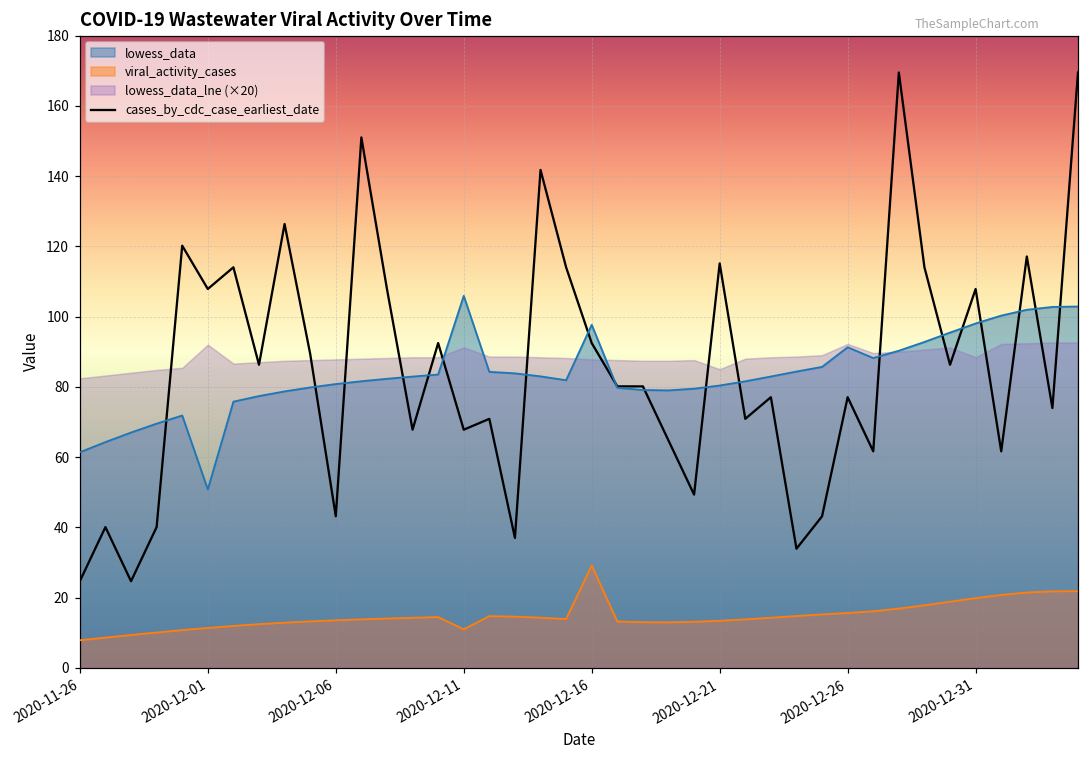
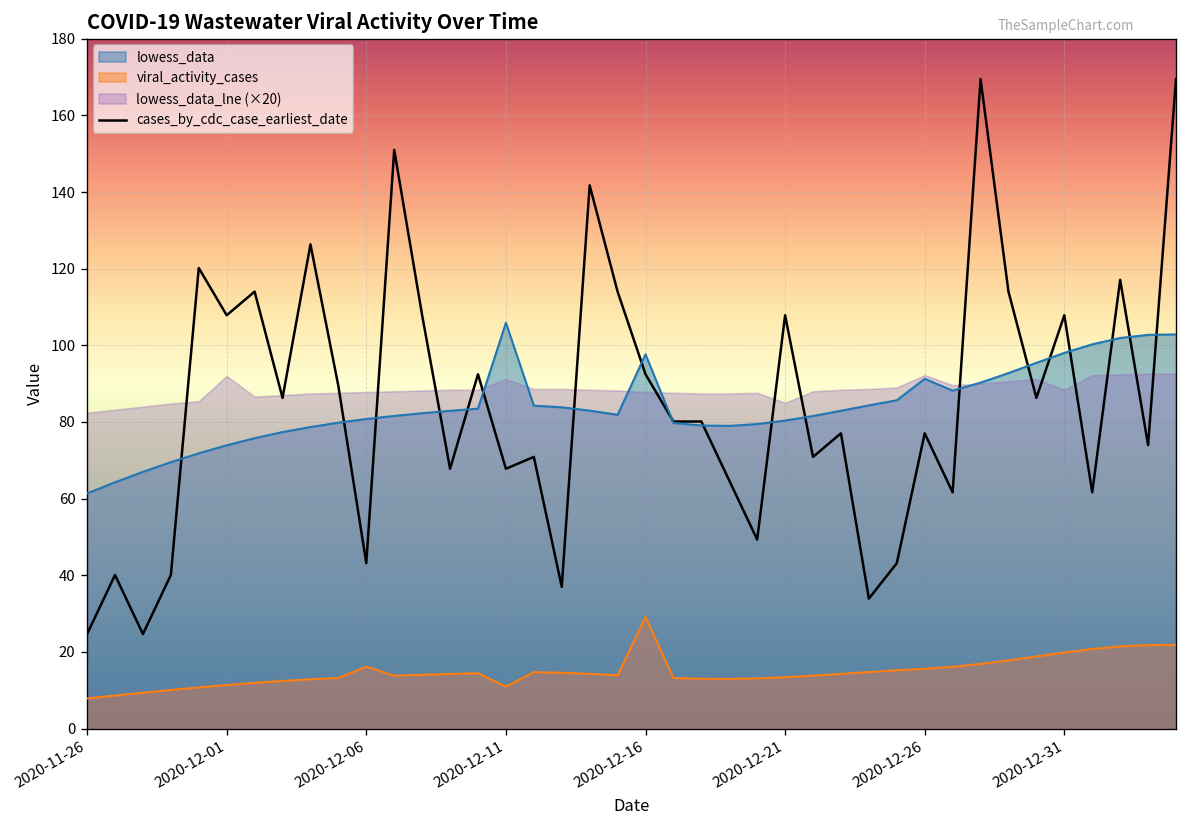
lowess_data, 2020-12-01: 51 -> 74
viral_activity_cases, 2020-12-06: 14 -> 16
cases_by_cdc_case_earliest_date, 2020-12-21: 115 -> 108
